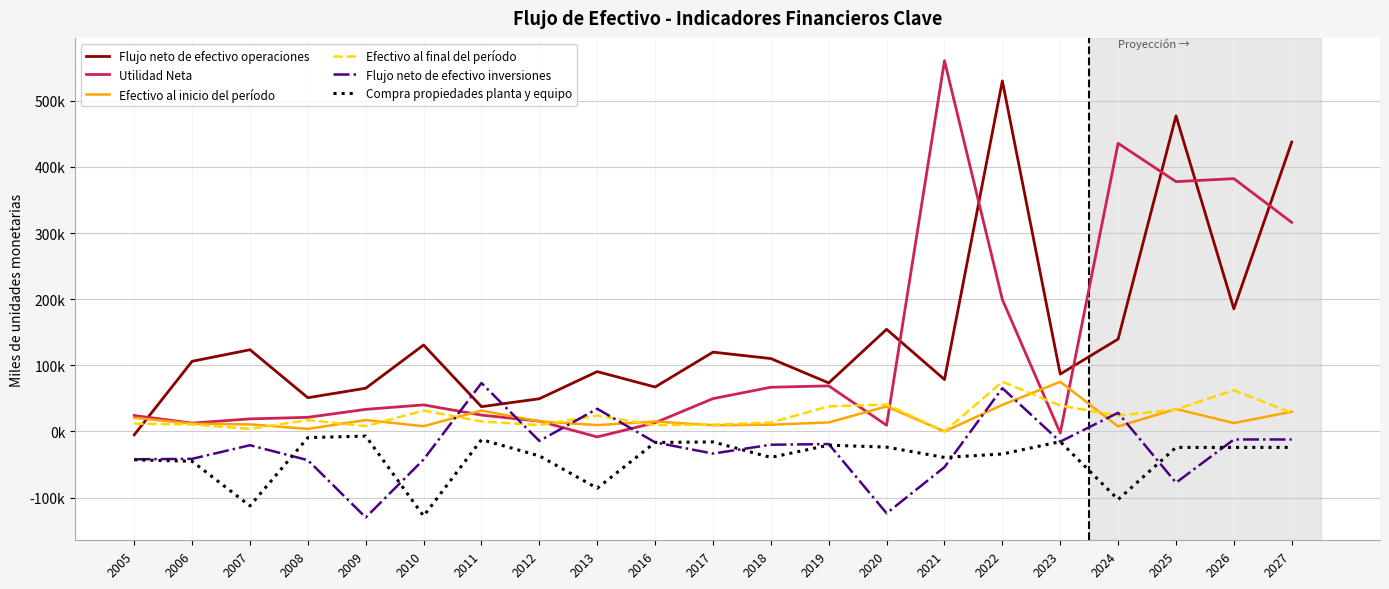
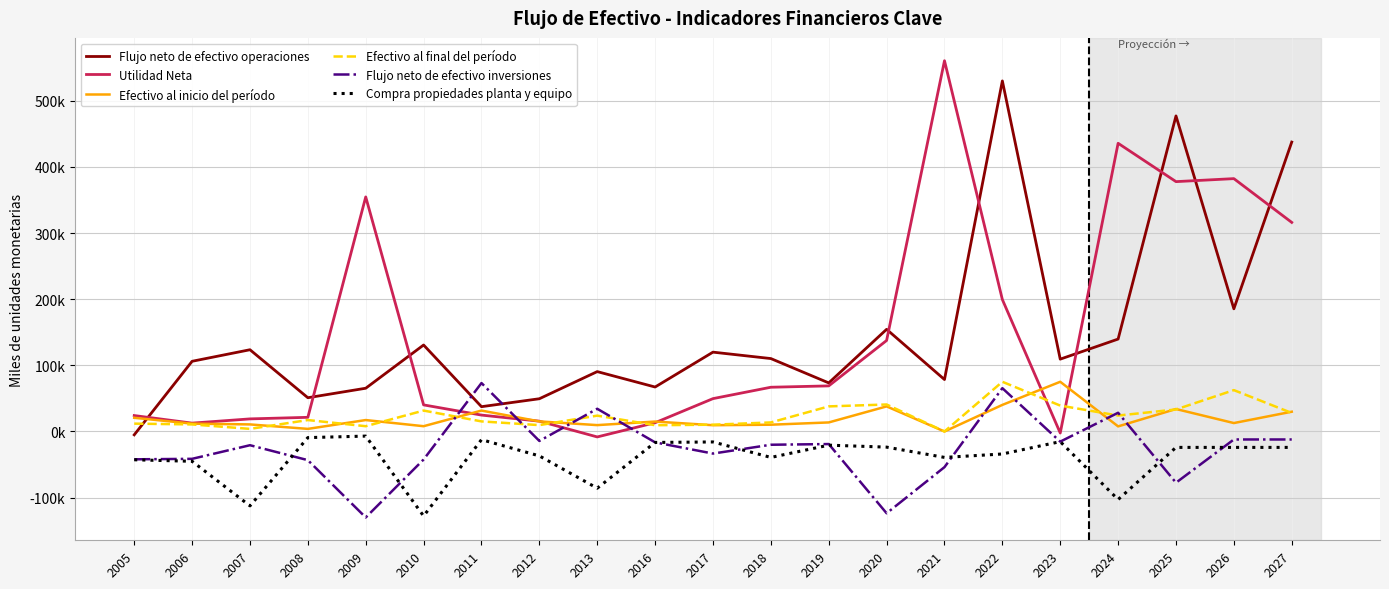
Utilidad Neta, 2009: 30000 -> 350000
Utilidad Neta, 2020: 10000 -> 140000
Flujo neto de efectivo operaciones, 2023: 90000 -> 110000
